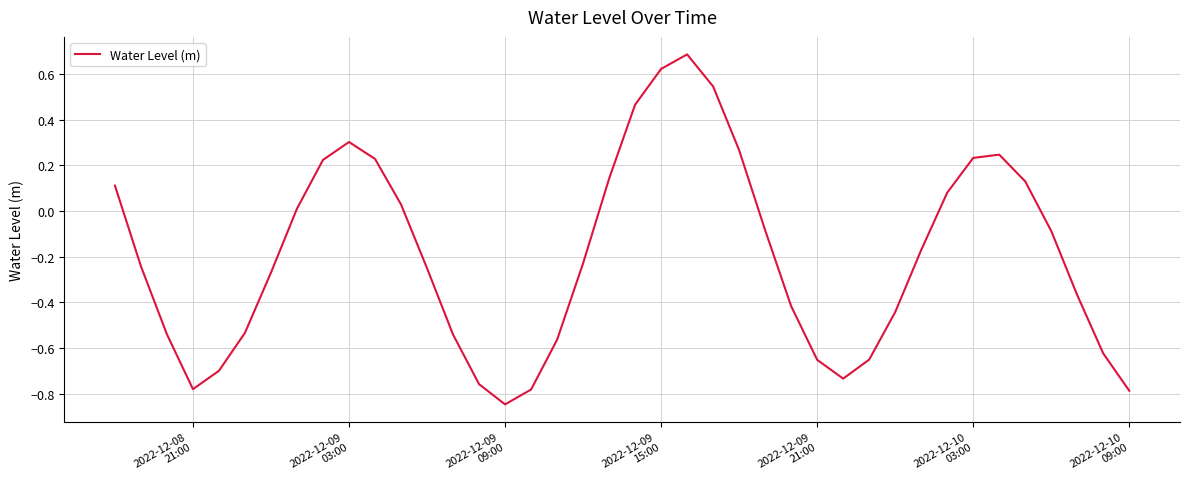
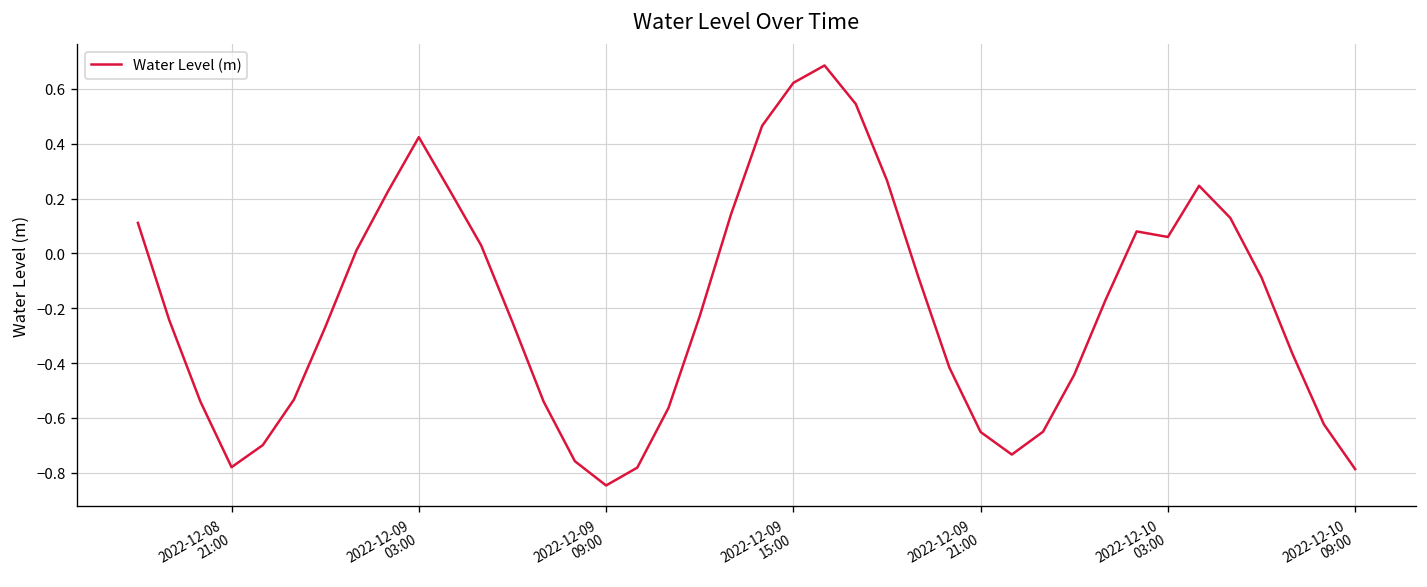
2022-12-09 03:00: 0.30 -> 0.42
2022-12-10 03:00: 0.23 -> 0.06
